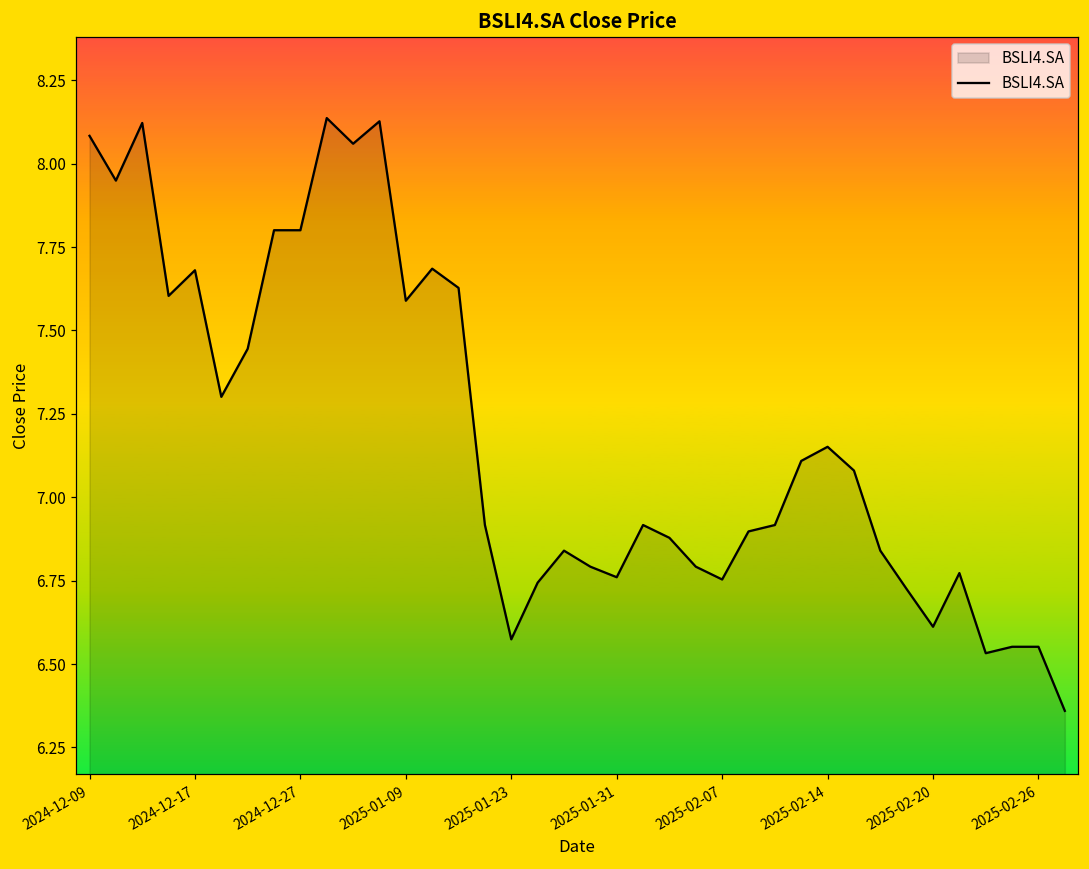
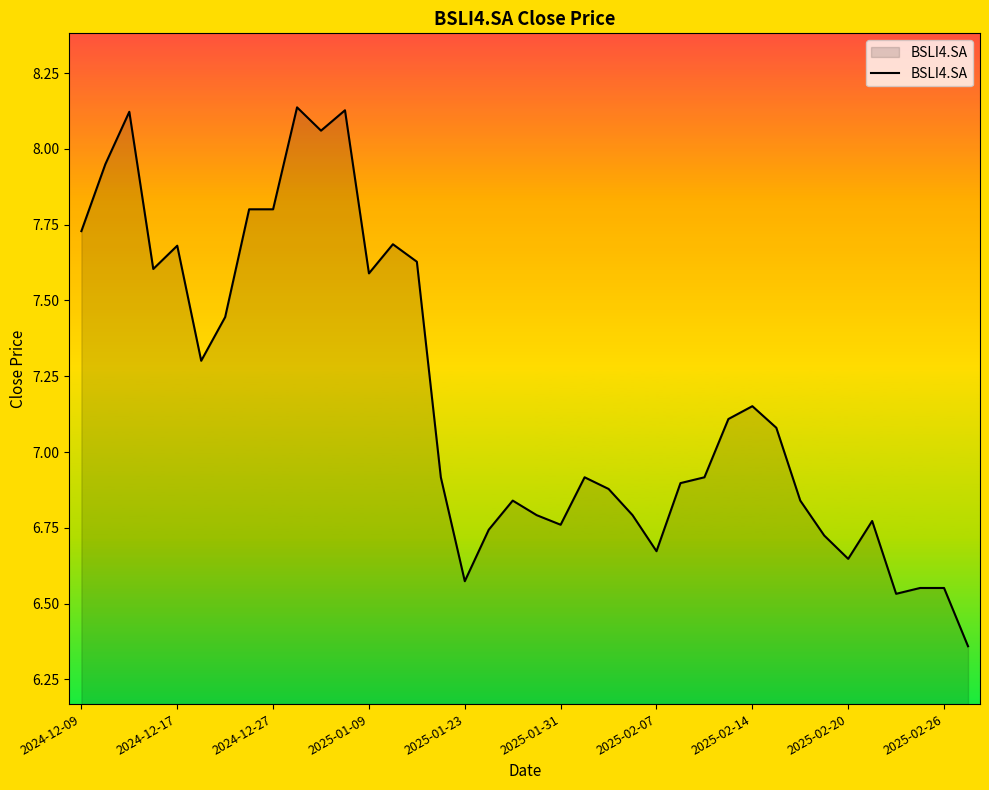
2024-12-09: 8.08 -> 7.73
2025-02-07: 6.75 -> 6.67
2025-02-20: 6.61 -> 6.65
